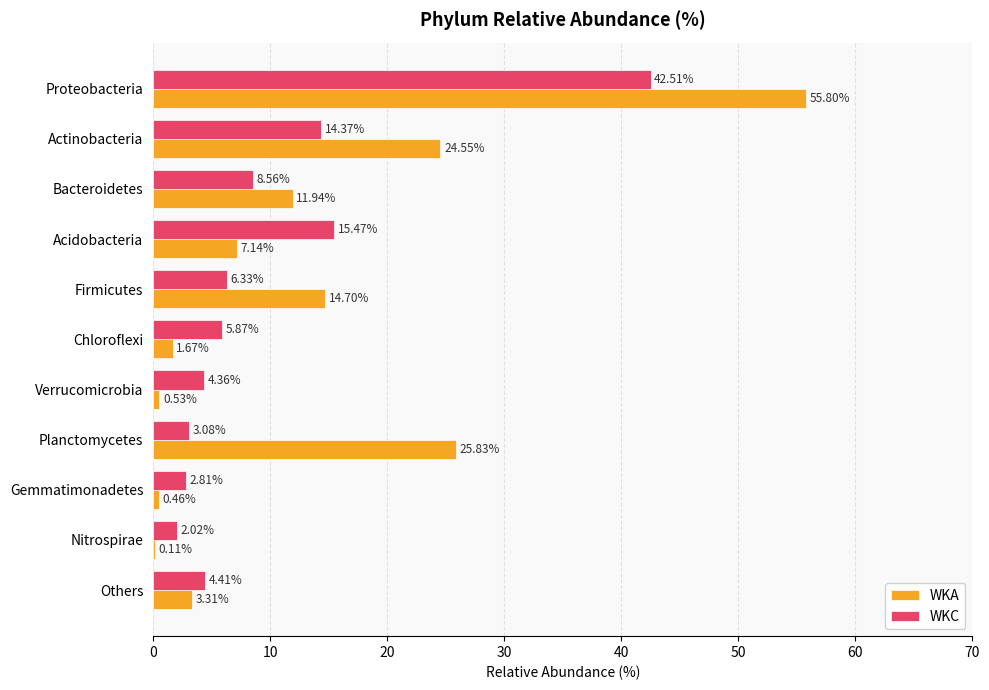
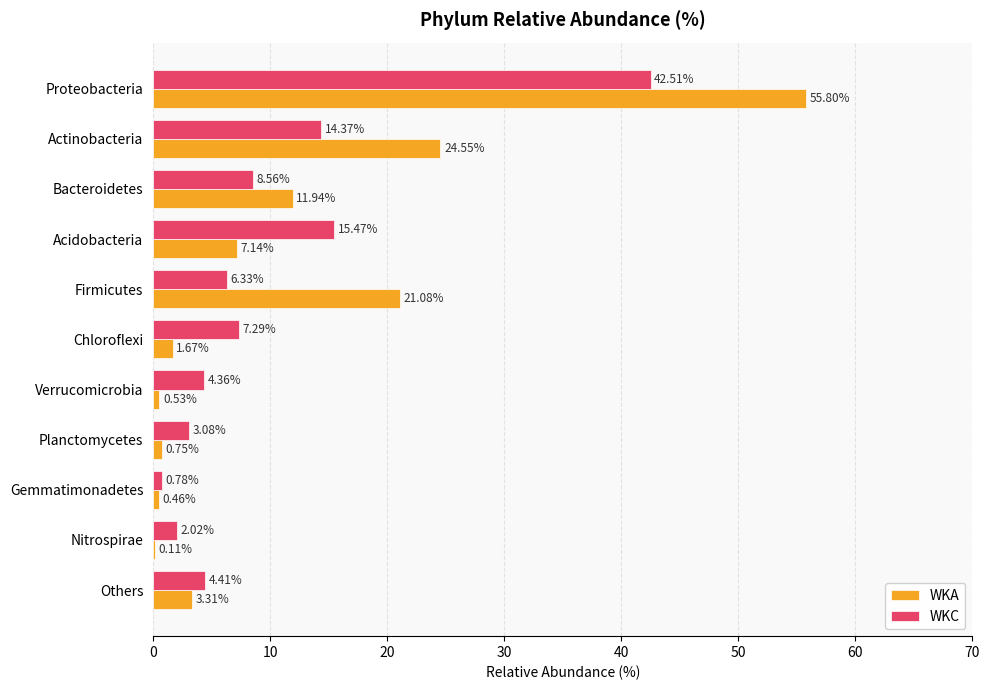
WKA, Firmicutes: 14.70% -> 21.08%
WKC, Chloroflexi: 5.87% -> 7.29%
WKA, Planctomycetes: 25.83% -> 0.75%
WKC, Gemmatimonadetes: 2.81% -> 0.78%
